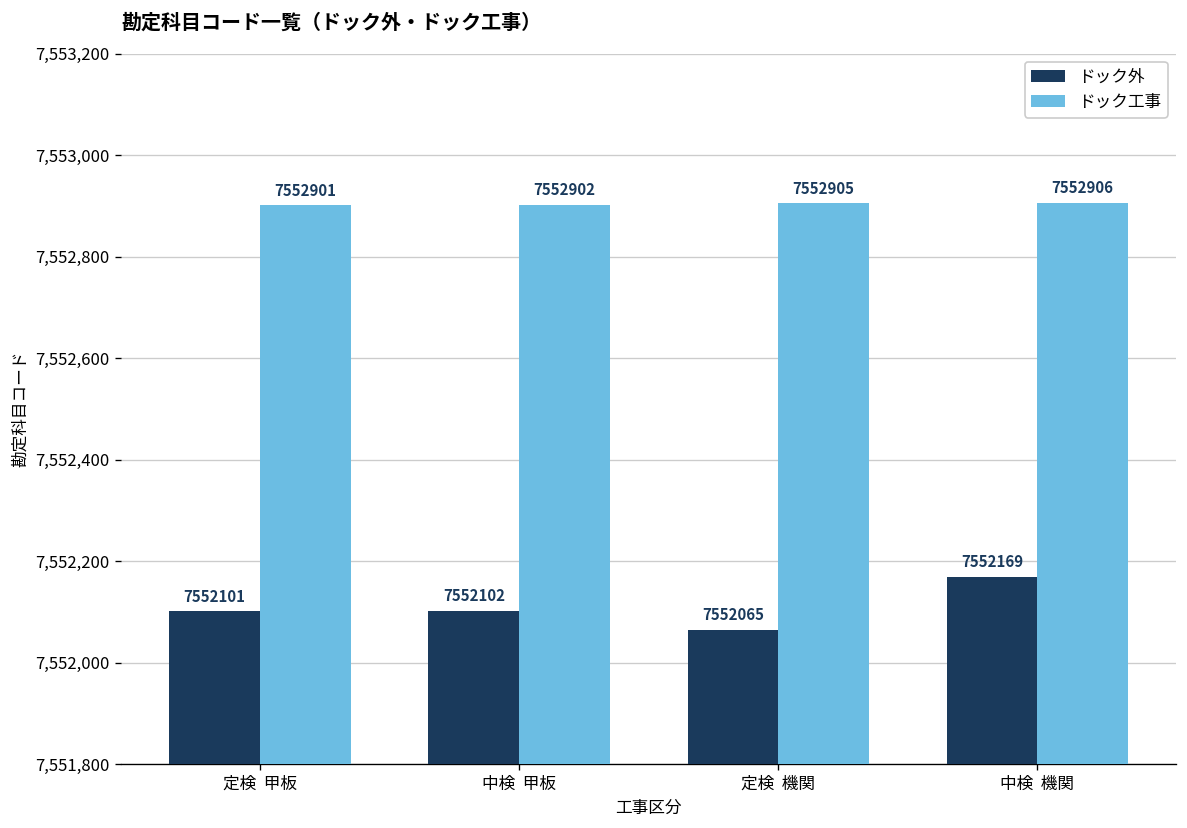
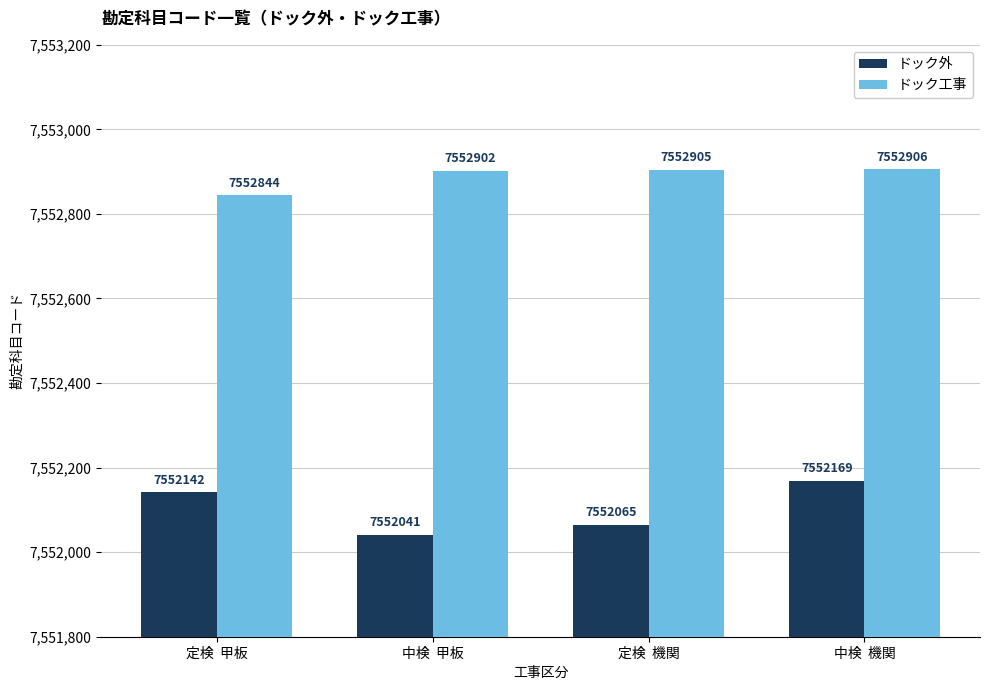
ドック外, 定検 甲板: 7552101 -> 7552142
ドック工事, 定検 甲板: 7552901 -> 7552844
ドック外, 中検 甲板: 7552102 -> 7552041
